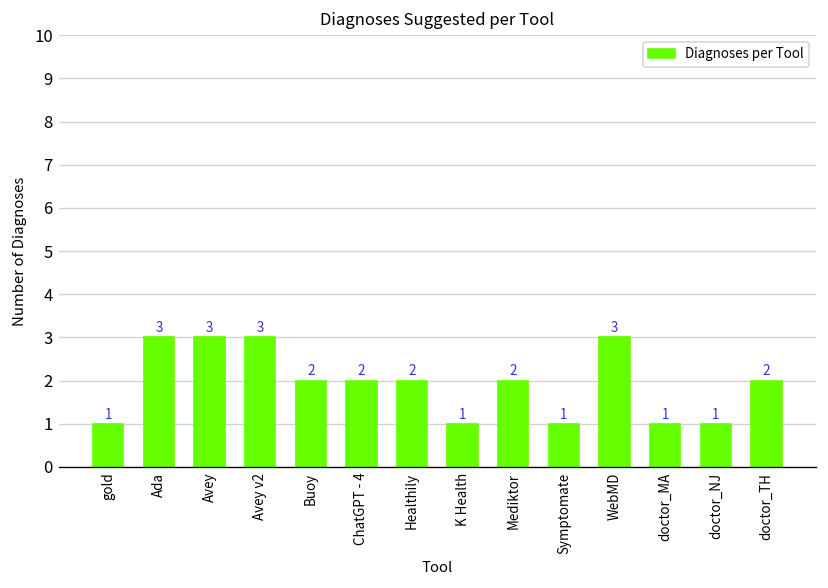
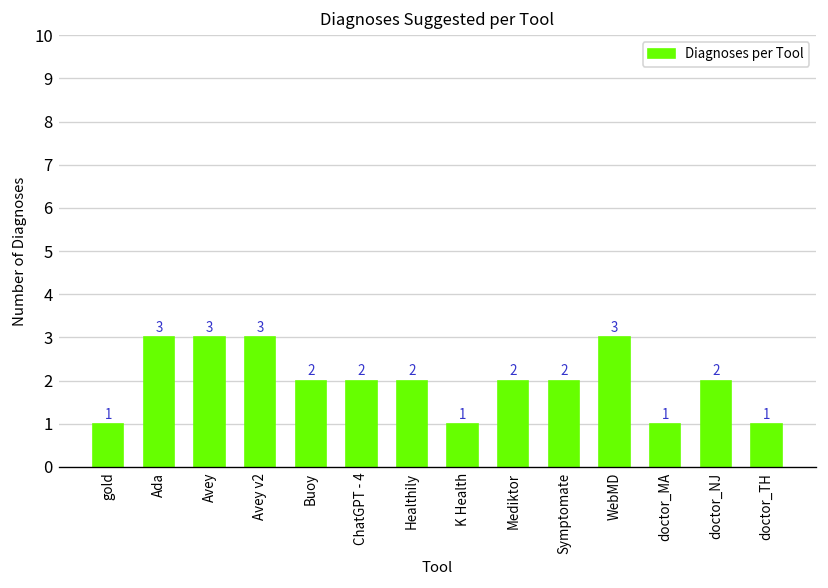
Symptomate: 1 -> 2
doctor_NJ: 1 -> 2
doctor_TH: 2 -> 1
